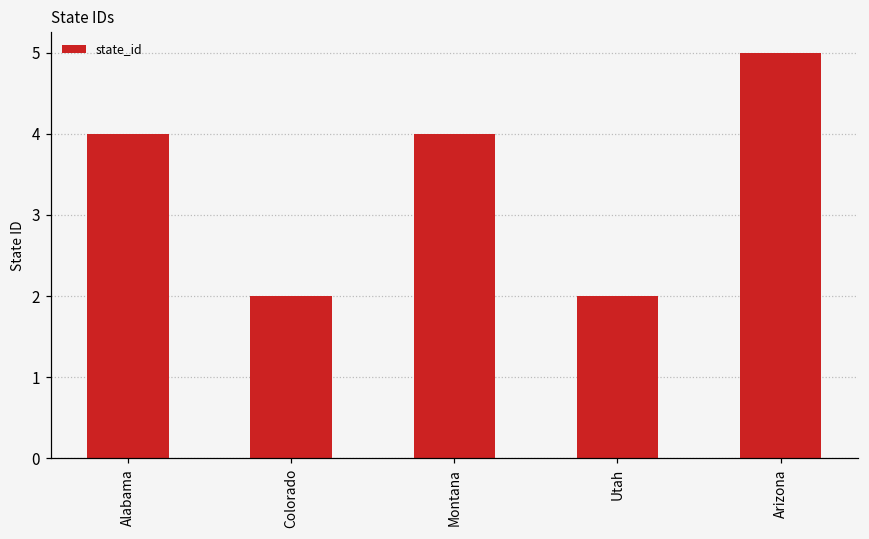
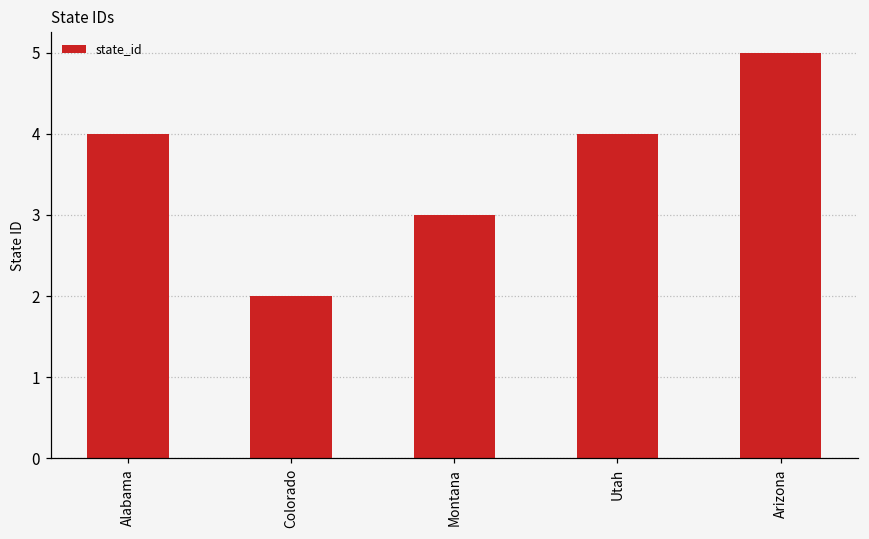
Montana: 4 -> 3
Utah: 2 -> 4
